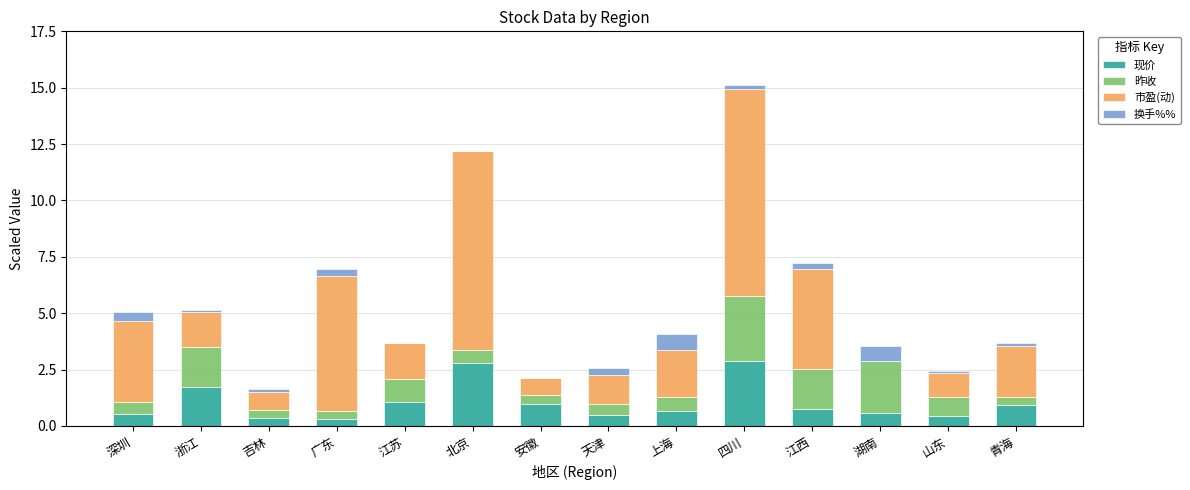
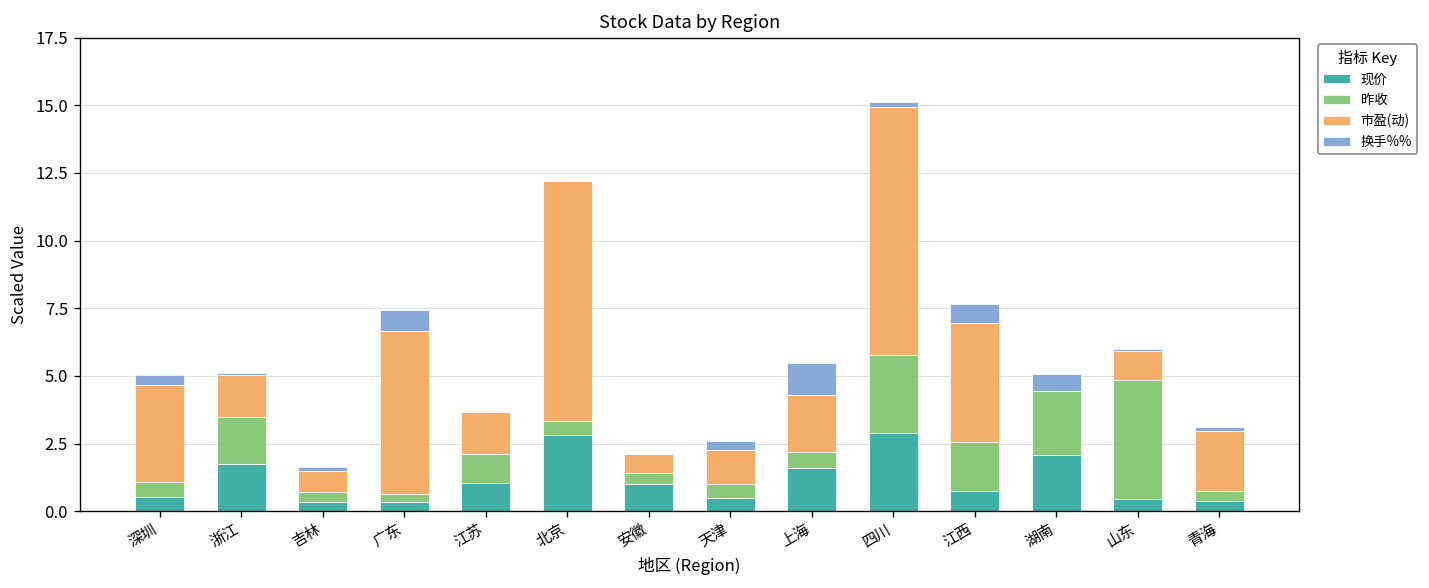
换手%%, 广东: 0.3 -> 0.8
现价, 上海: 0.7 -> 1.6
换手%%, 上海: 0.7 -> 1.2
换手%%, 江西: 0.3 -> 0.7
现价, 湖南: 0.6 -> 2.1
昨收, 山东: 0.8 -> 4.4
现价, 青海: 0.9 -> 0.4
